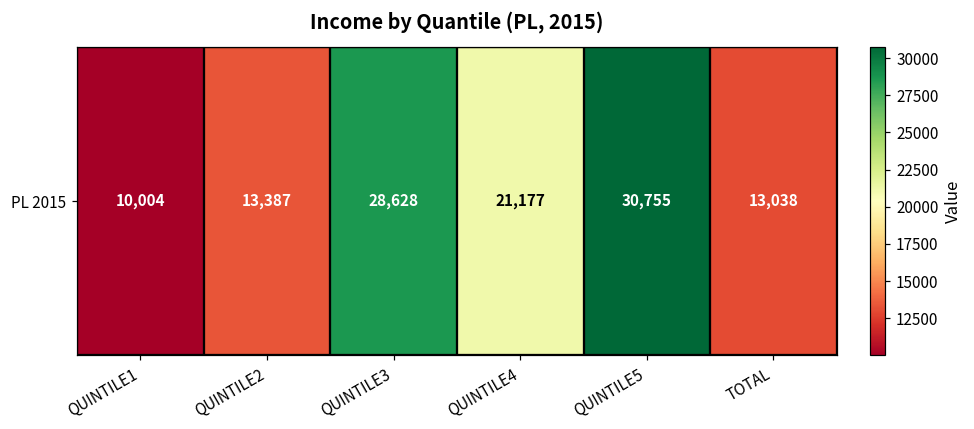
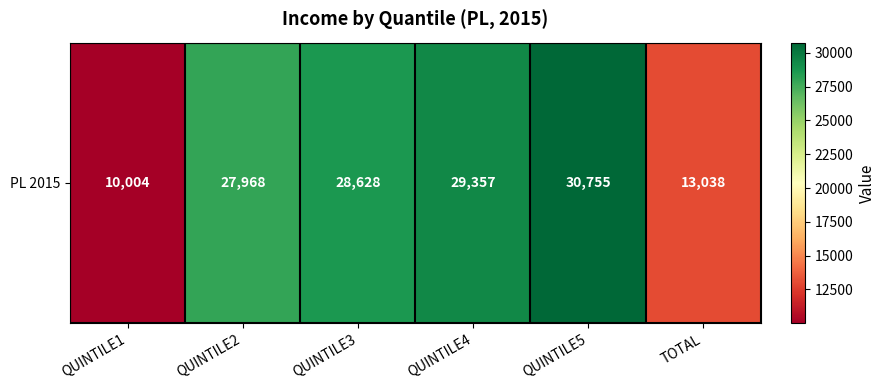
PL 2015, QUINTILE2: 13,387 -> 27,968
PL 2015, QUINTILE4: 21,177 -> 29,357
